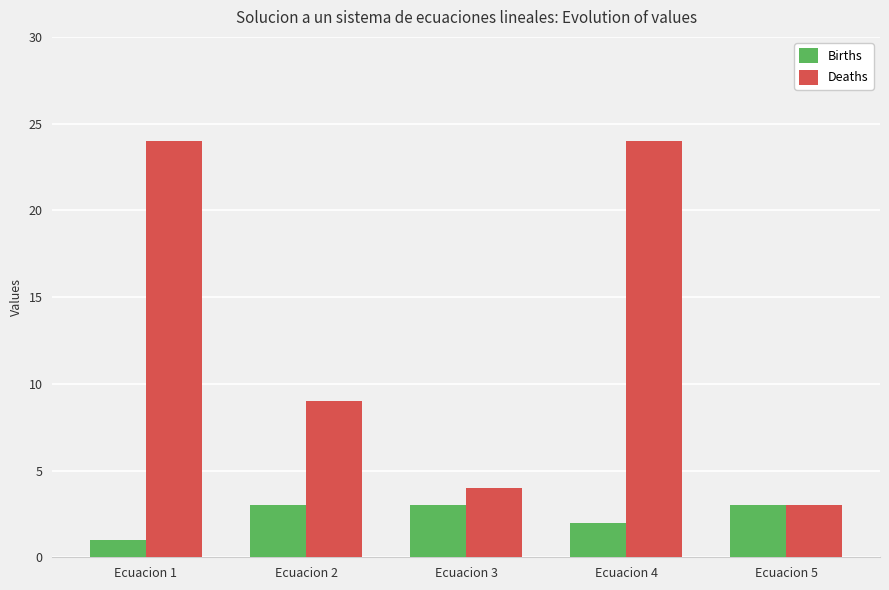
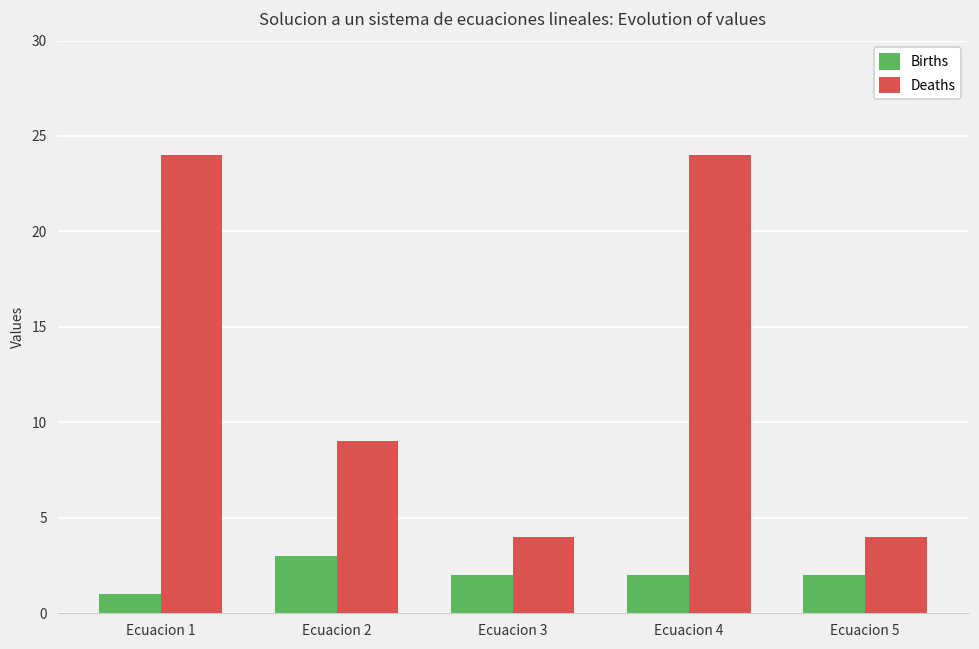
Births, Ecuacion 3: 3 -> 2
Births, Ecuacion 5: 3 -> 2
Deaths, Ecuacion 5: 3 -> 4
